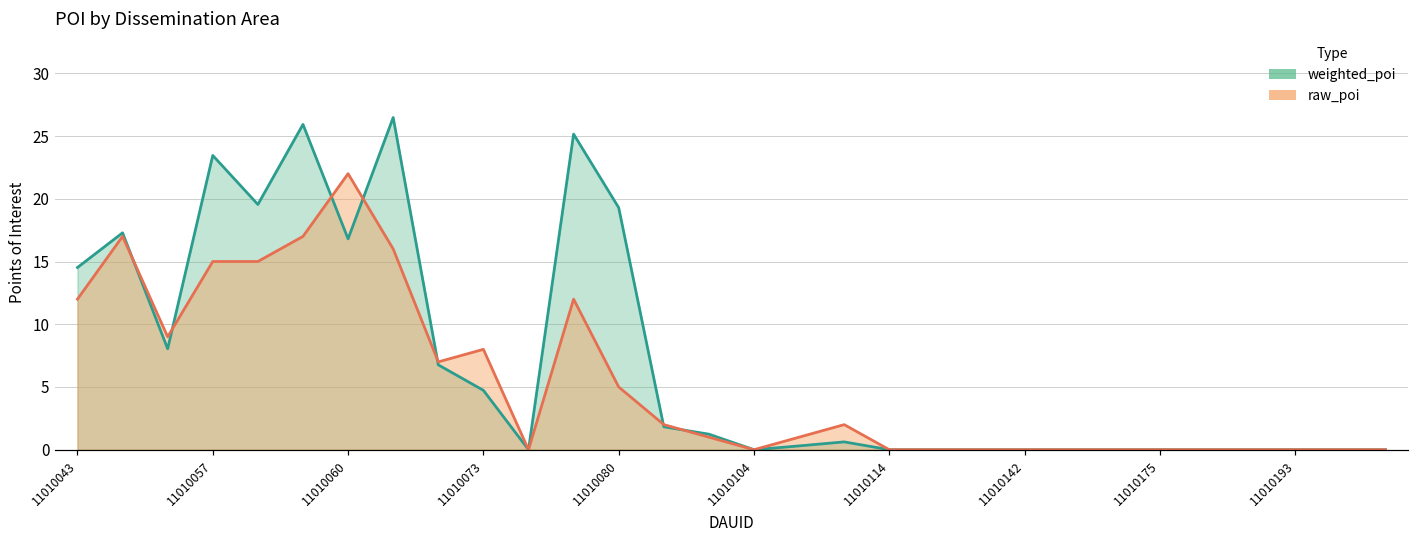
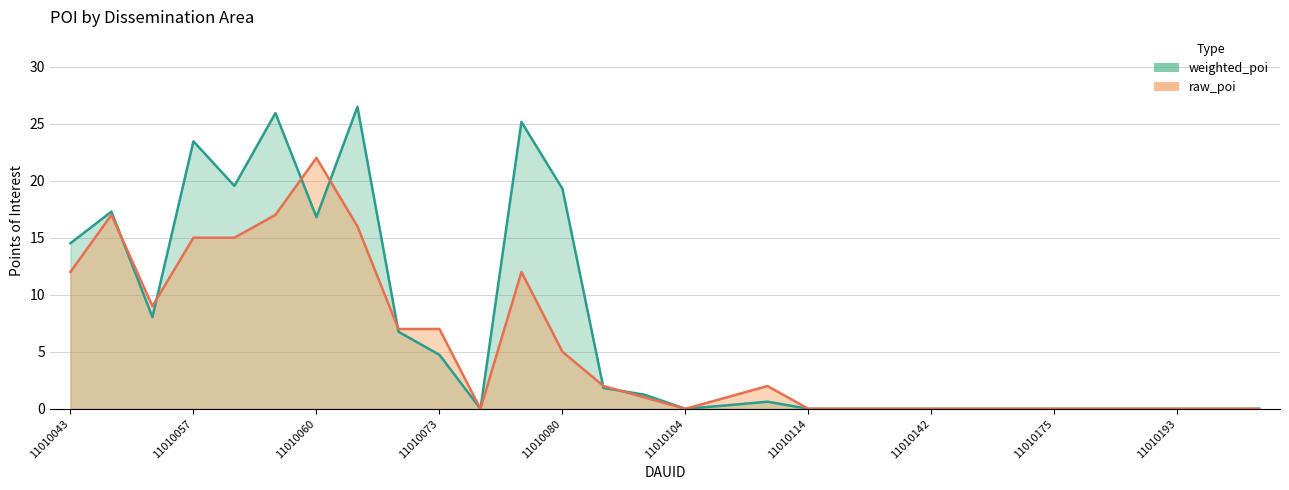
raw_poi, 11010073: 8 -> 7
